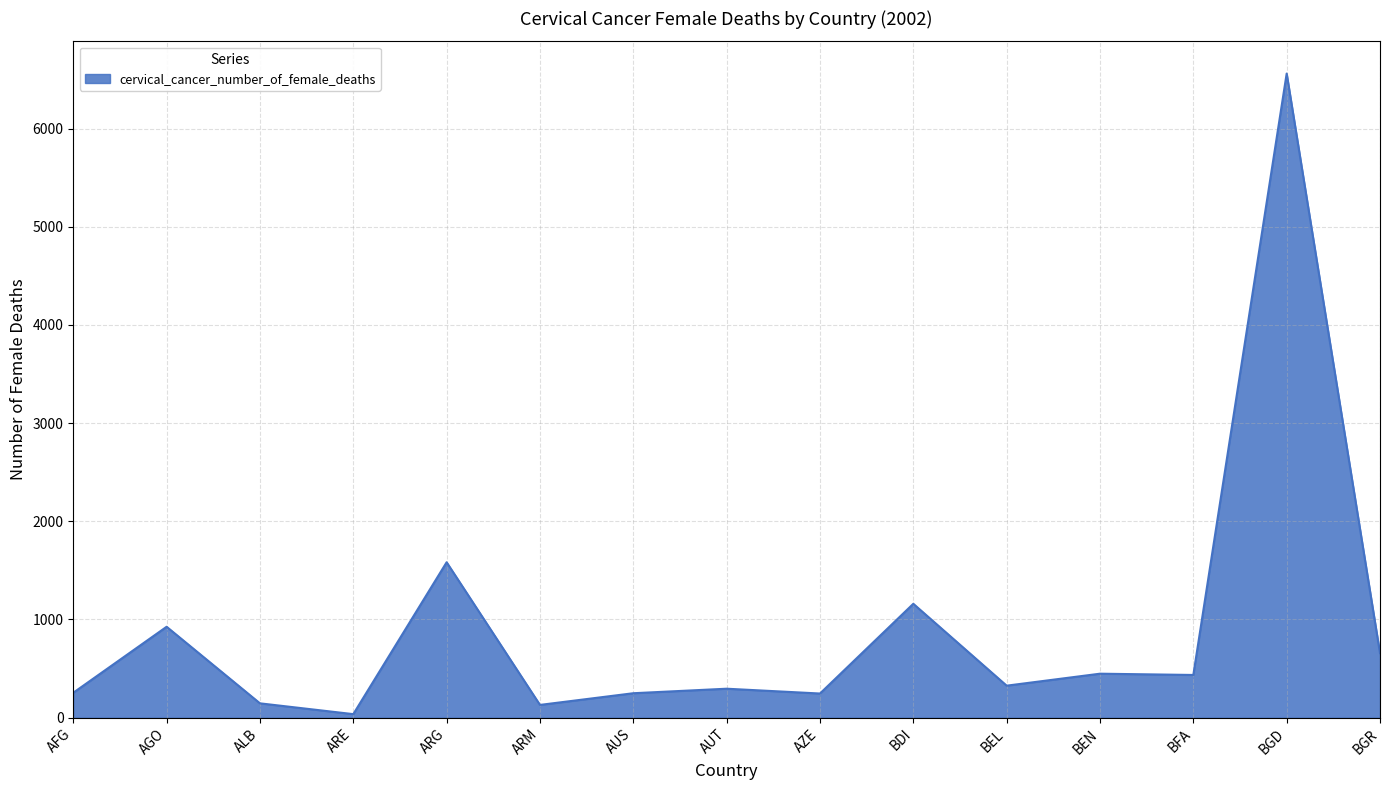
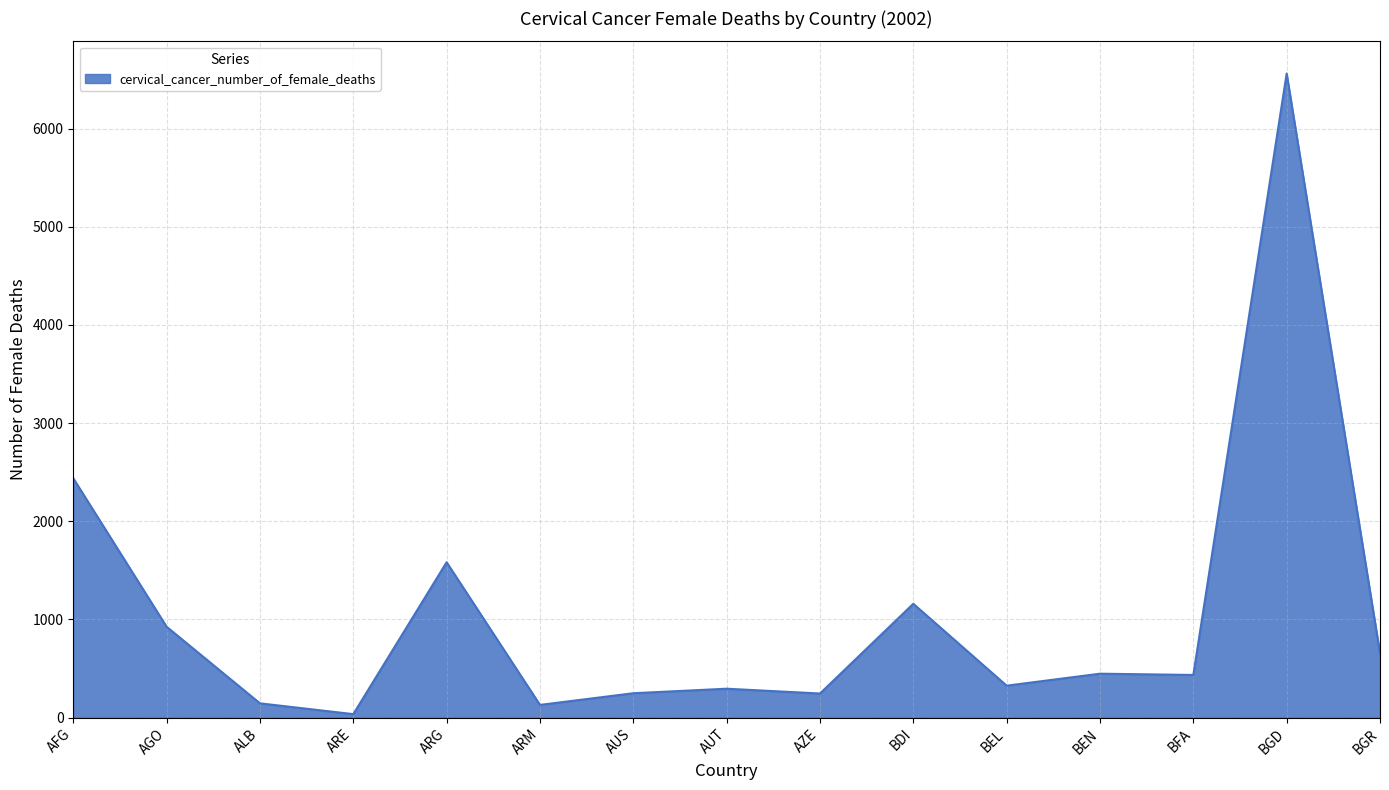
AFG: 300 -> 2400
